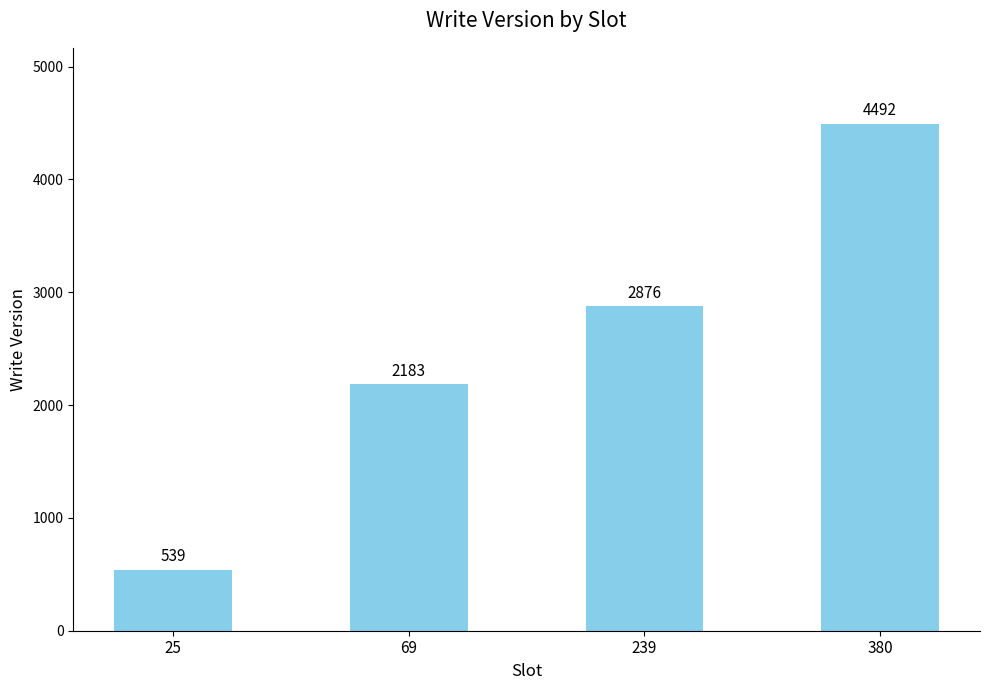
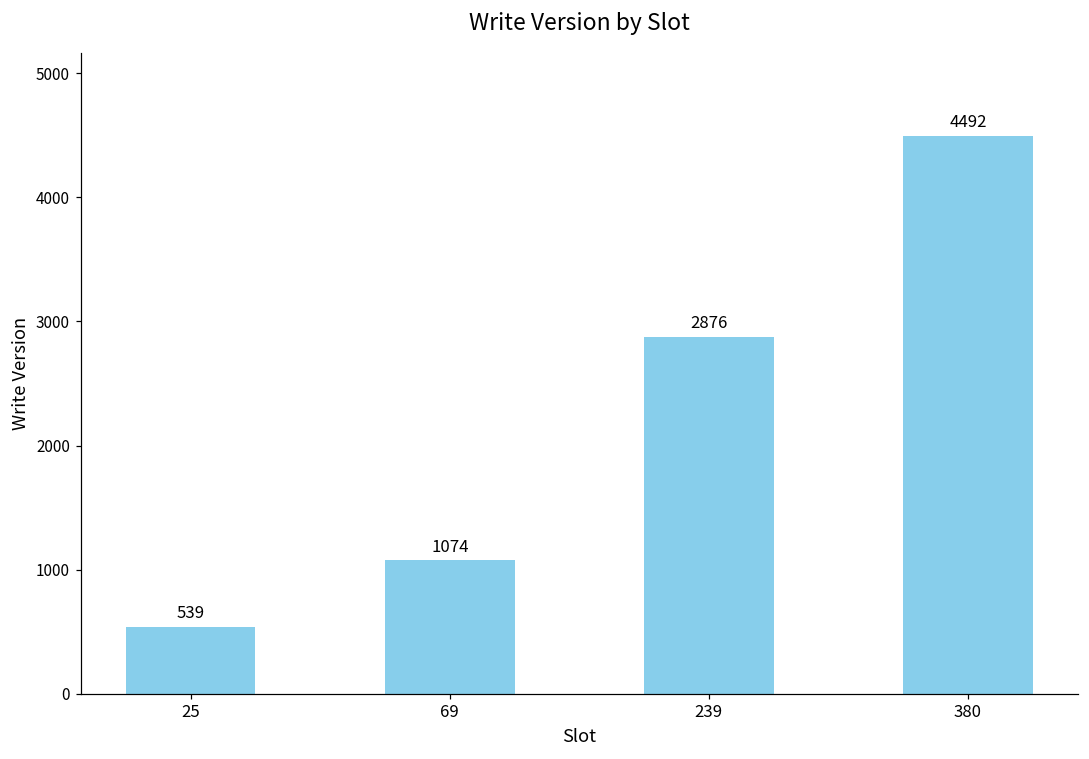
69: 2183 -> 1074
